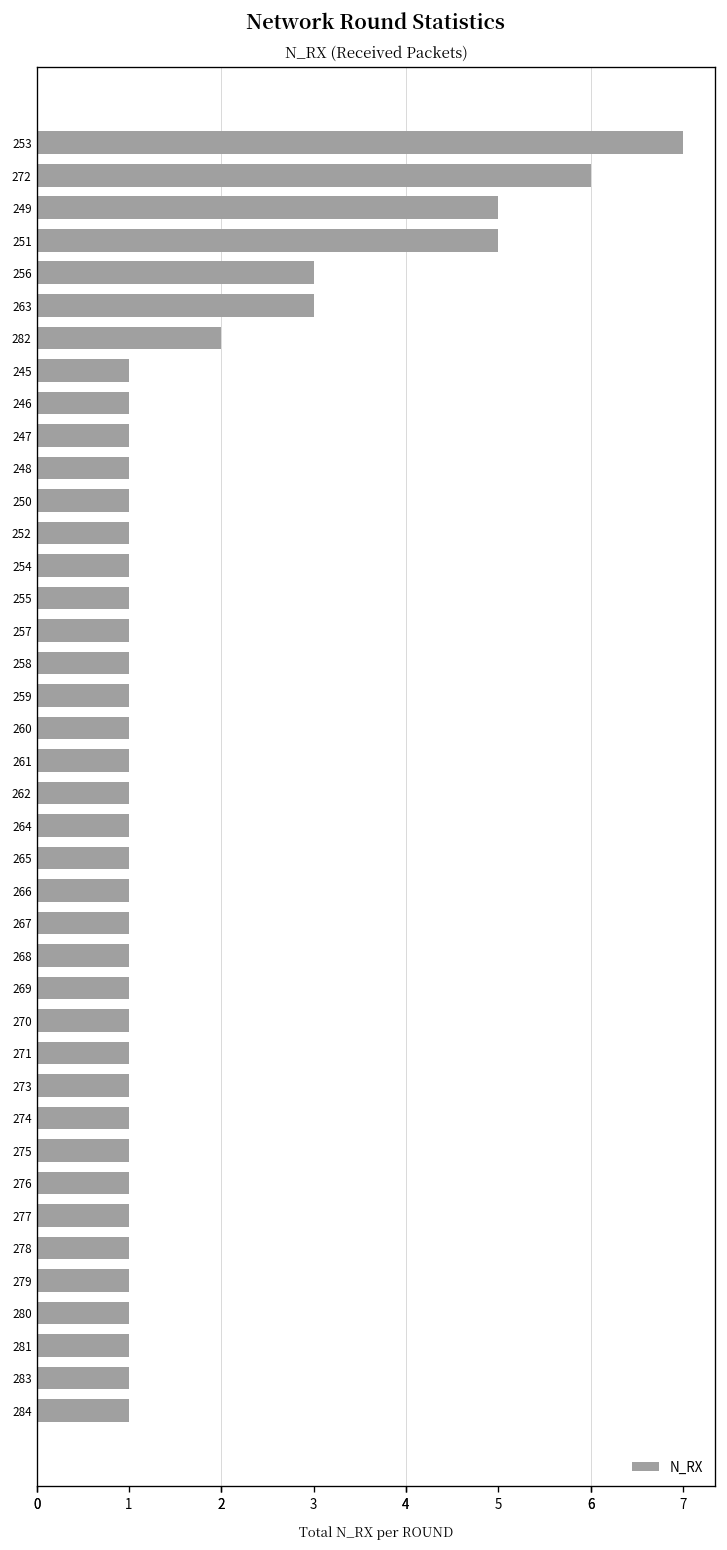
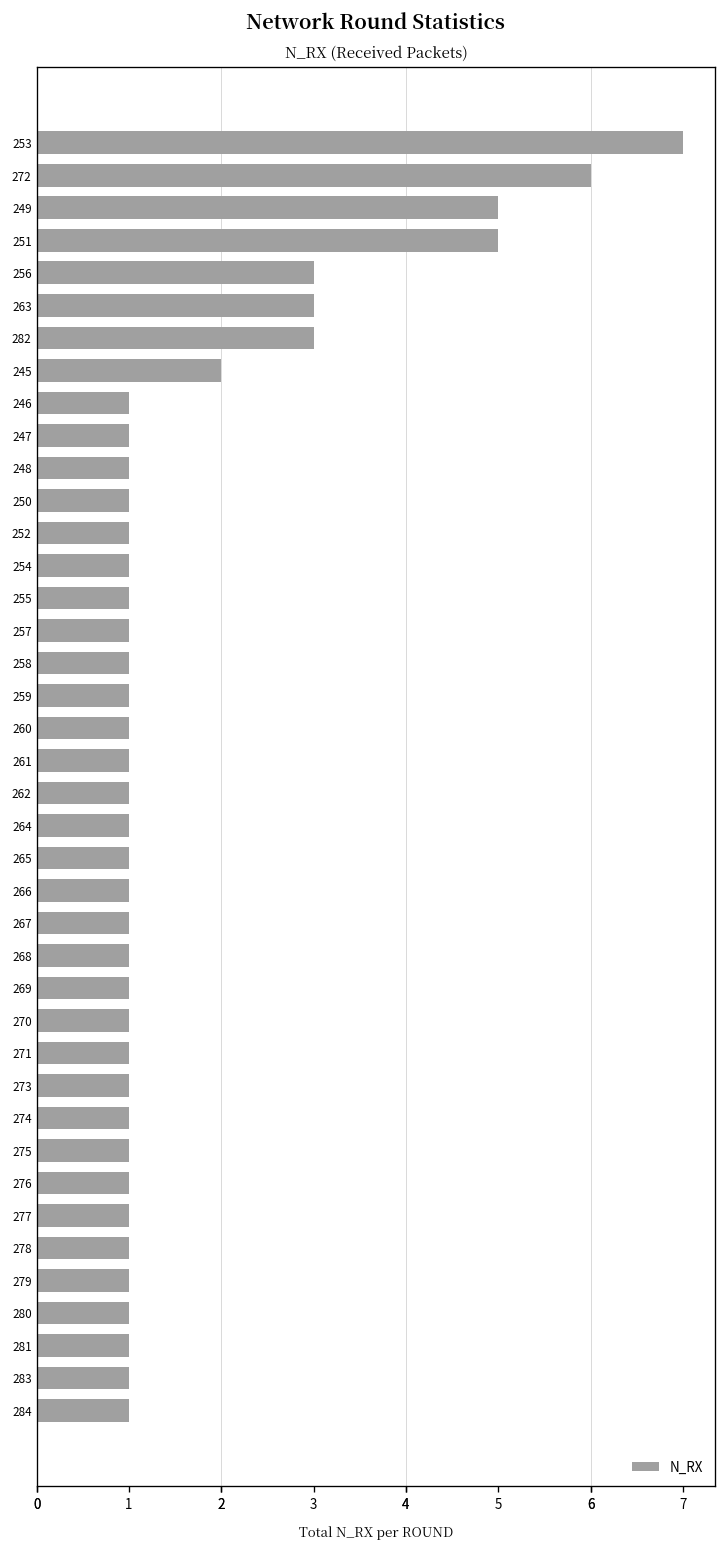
282: 2 -> 3
245: 1 -> 2
